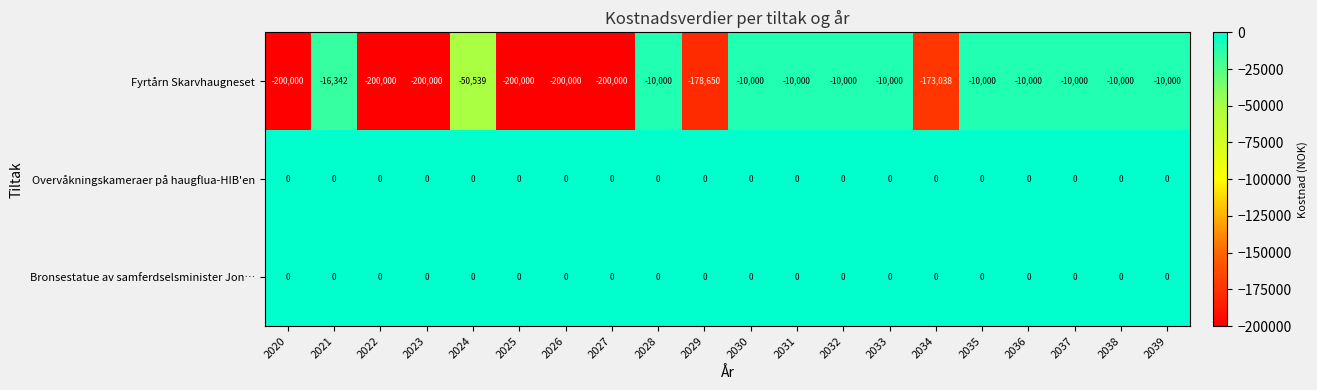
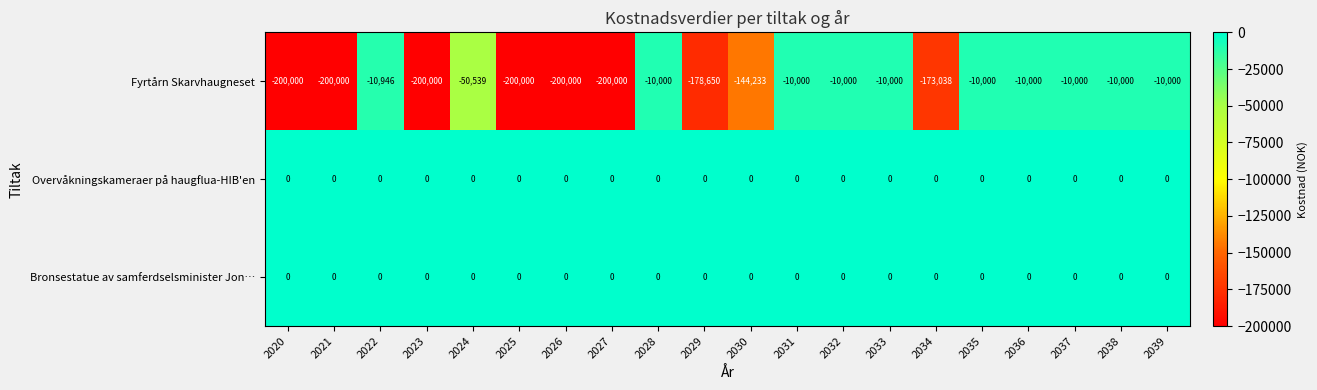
Fyrtårn Skarvhaugneset, 2021: -16,342 -> -200,000
Fyrtårn Skarvhaugneset, 2022: -200,000 -> -10,946
Fyrtårn Skarvhaugneset, 2030: -10,000 -> -144,233
